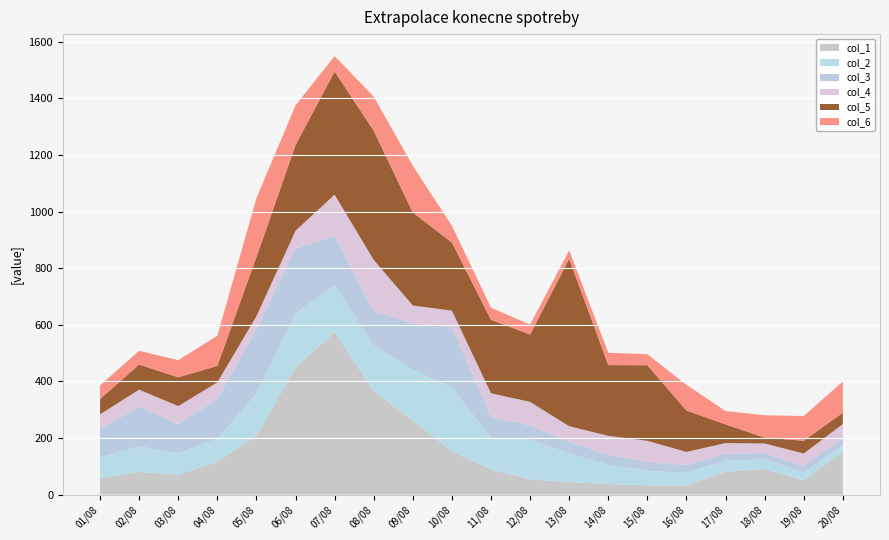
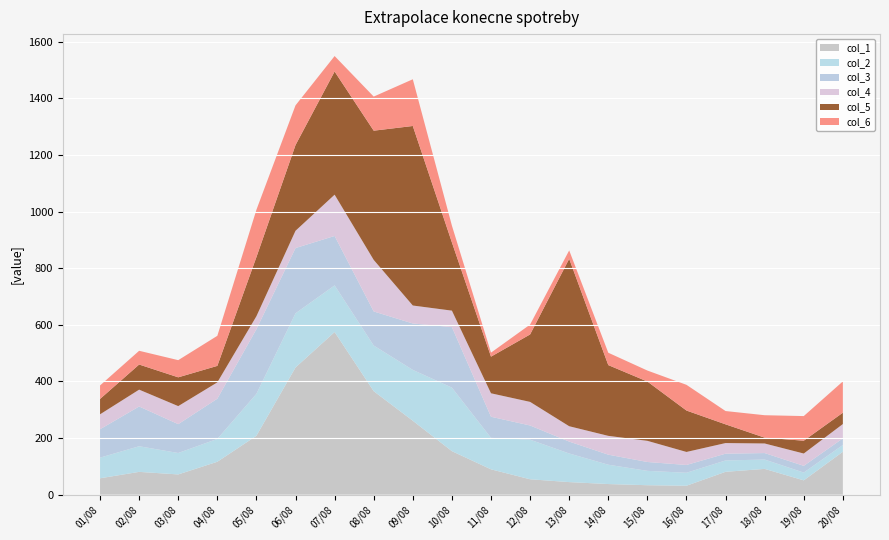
col_6, 05/08: 210 -> 170
col_5, 09/08: 330 -> 630
col_5, 11/08: 260 -> 130
col_6, 11/08: 40 -> 10
col_5, 15/08: 270 -> 210
